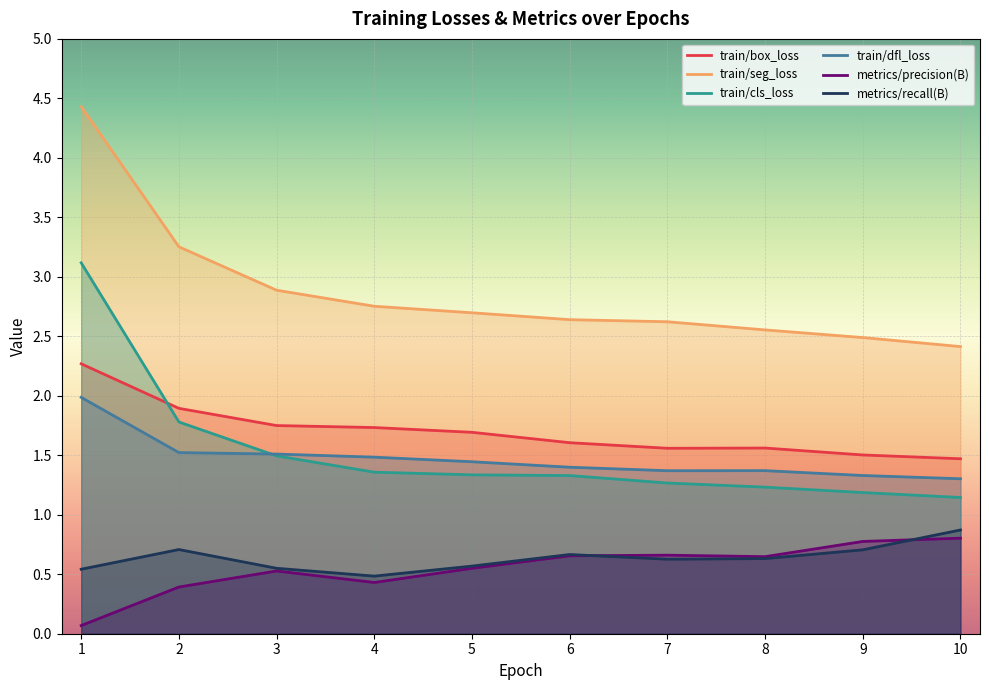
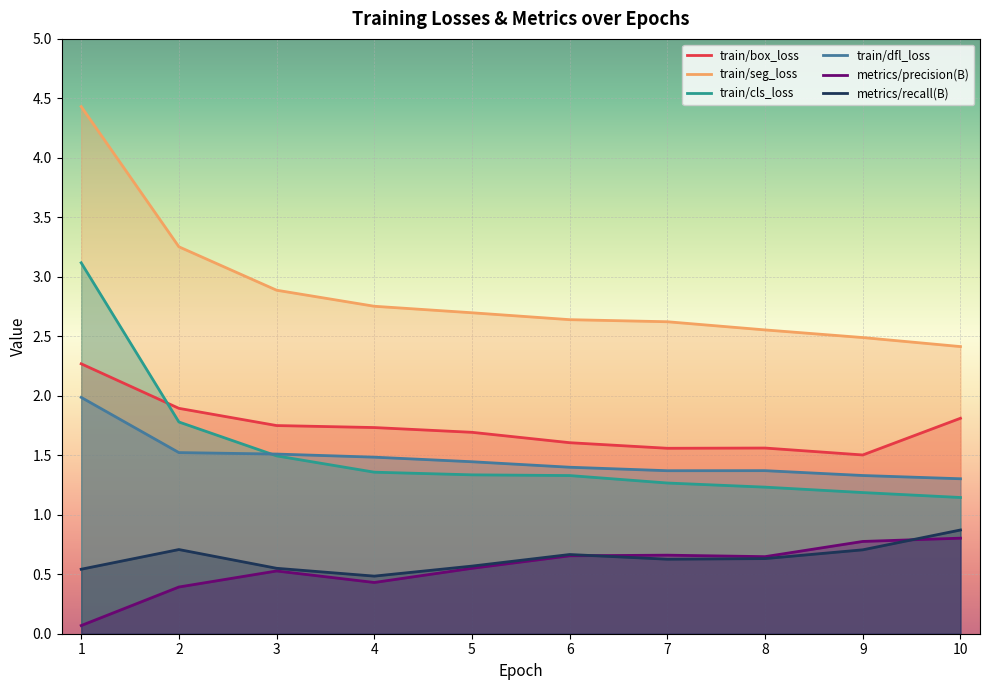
train/box_loss, 10: 1.47 -> 1.81
